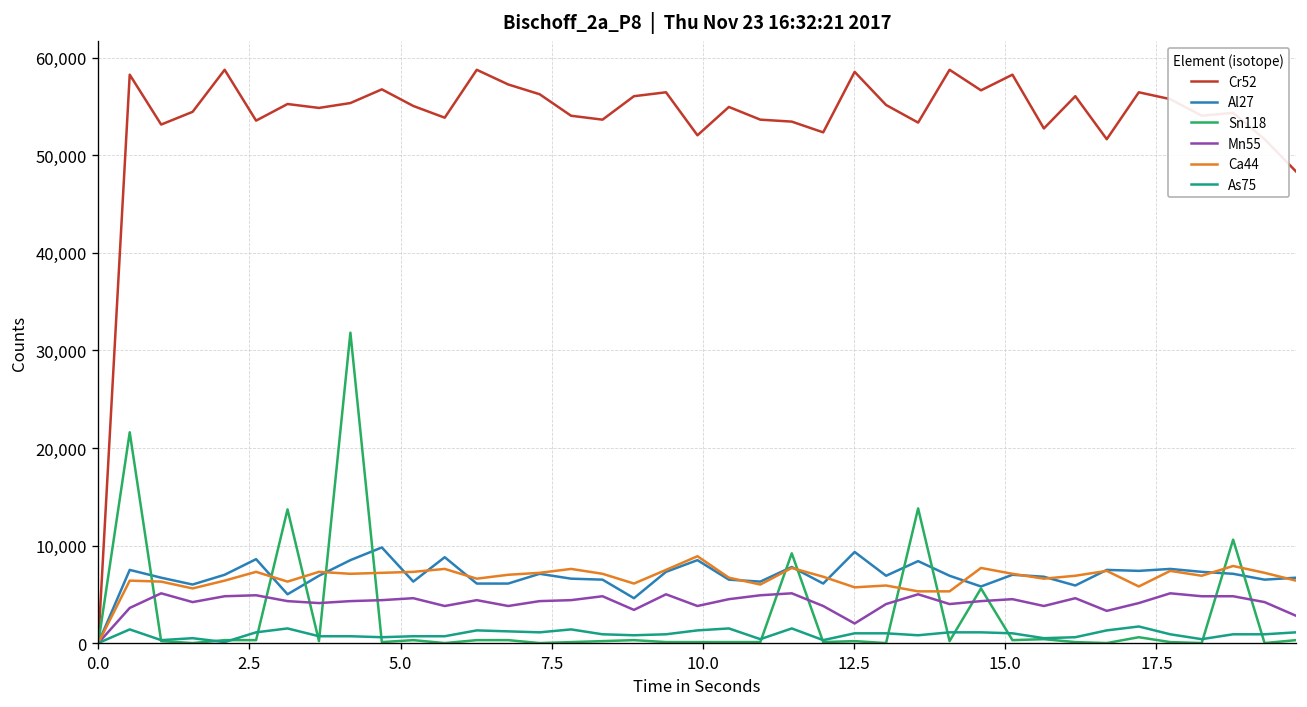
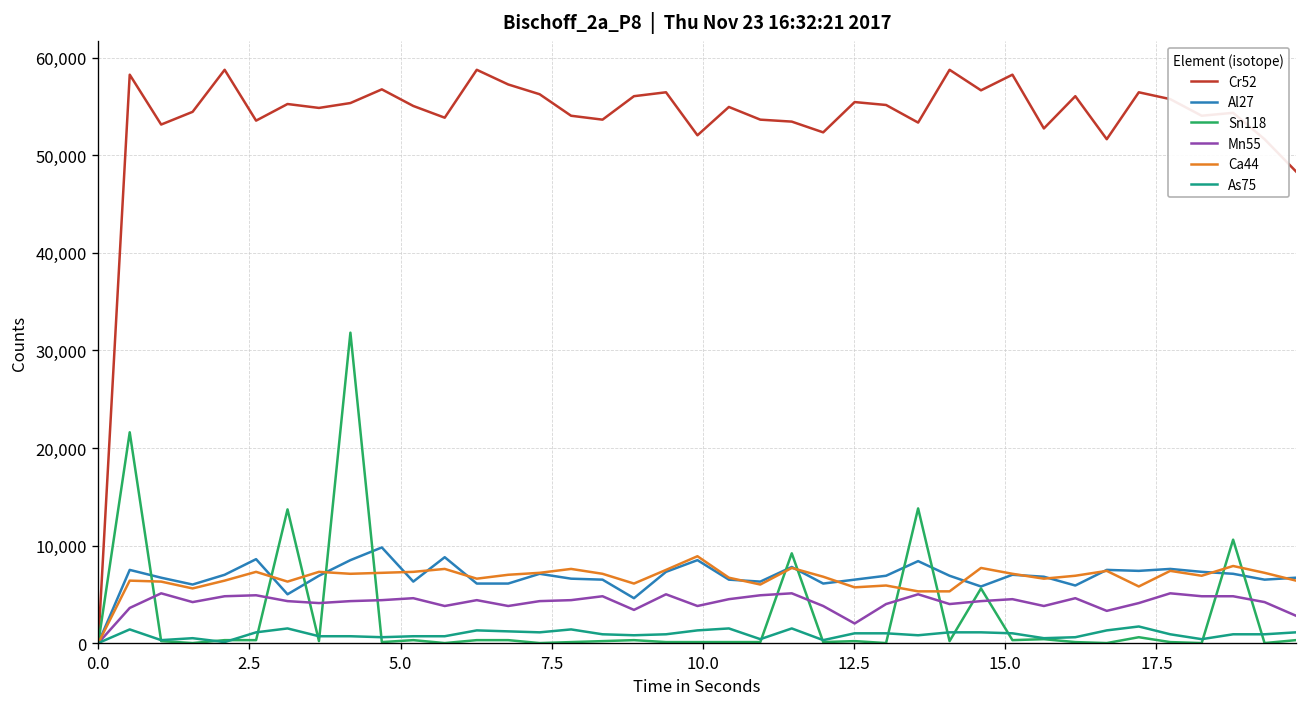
Cr52, 12.5: 59,000 -> 55,000
Al27, 12.5: 9,000 -> 7,000
